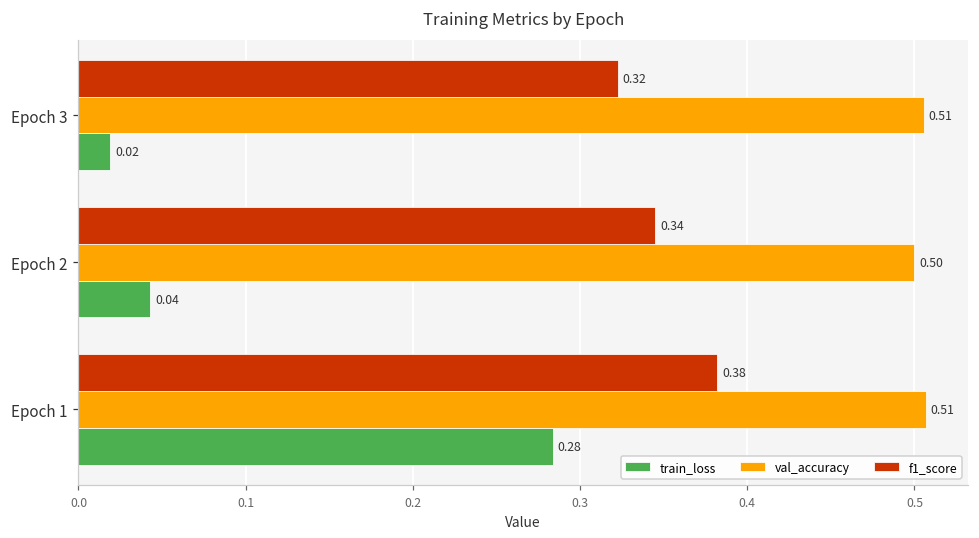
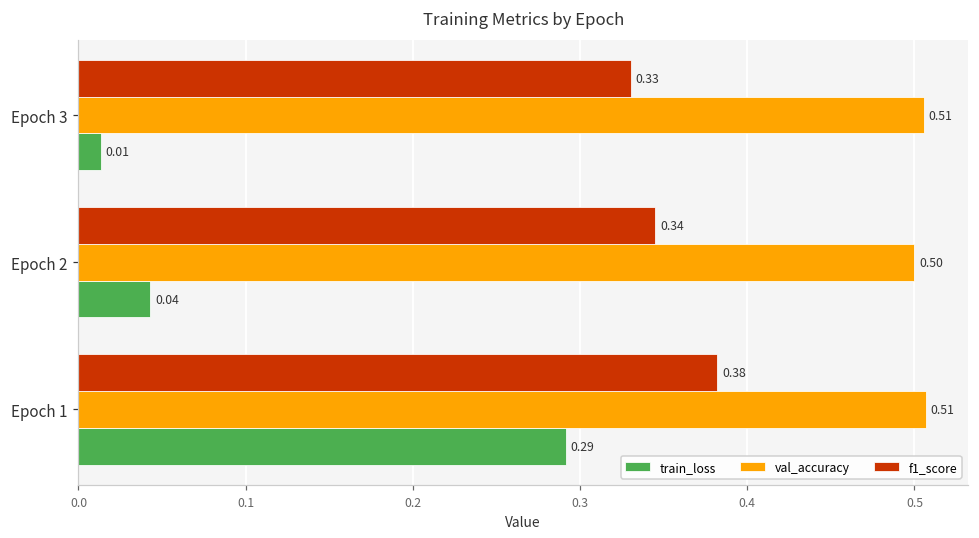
f1_score, Epoch 3: 0.32 -> 0.33
train_loss, Epoch 3: 0.02 -> 0.01
train_loss, Epoch 1: 0.28 -> 0.29
